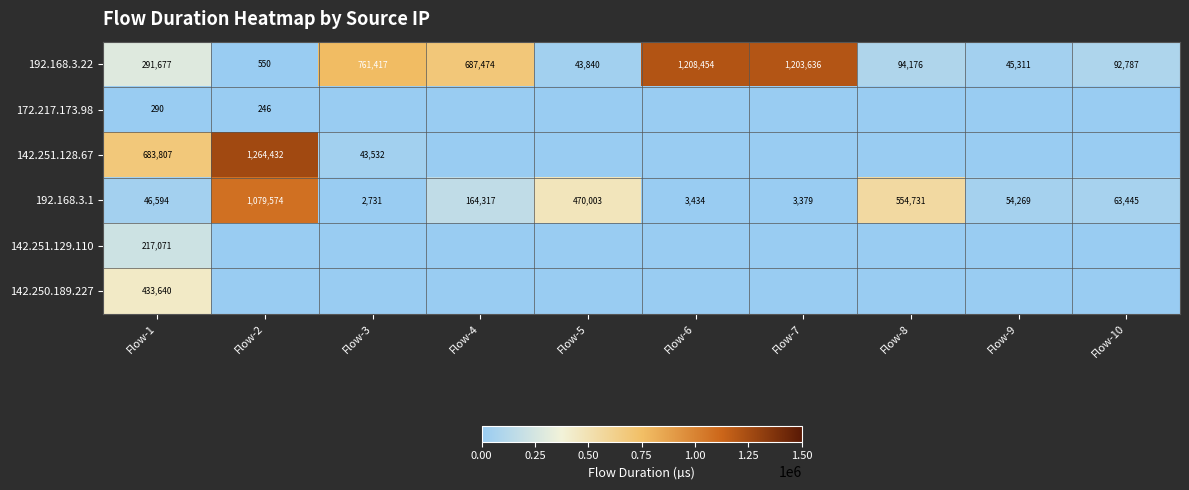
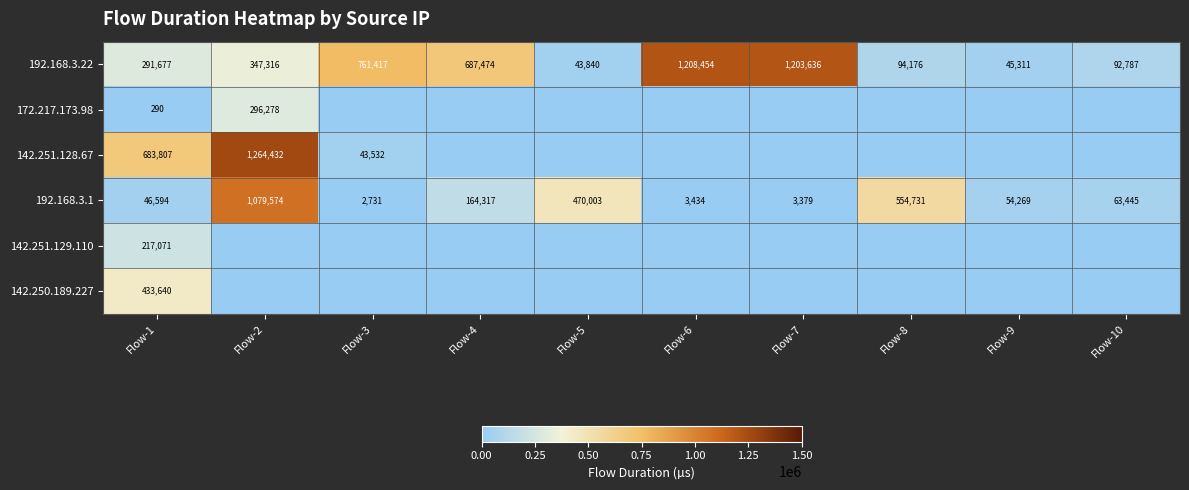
192.168.3.22, Flow-2: 550 -> 347,316
172.217.173.98, Flow-2: 246 -> 296,278
